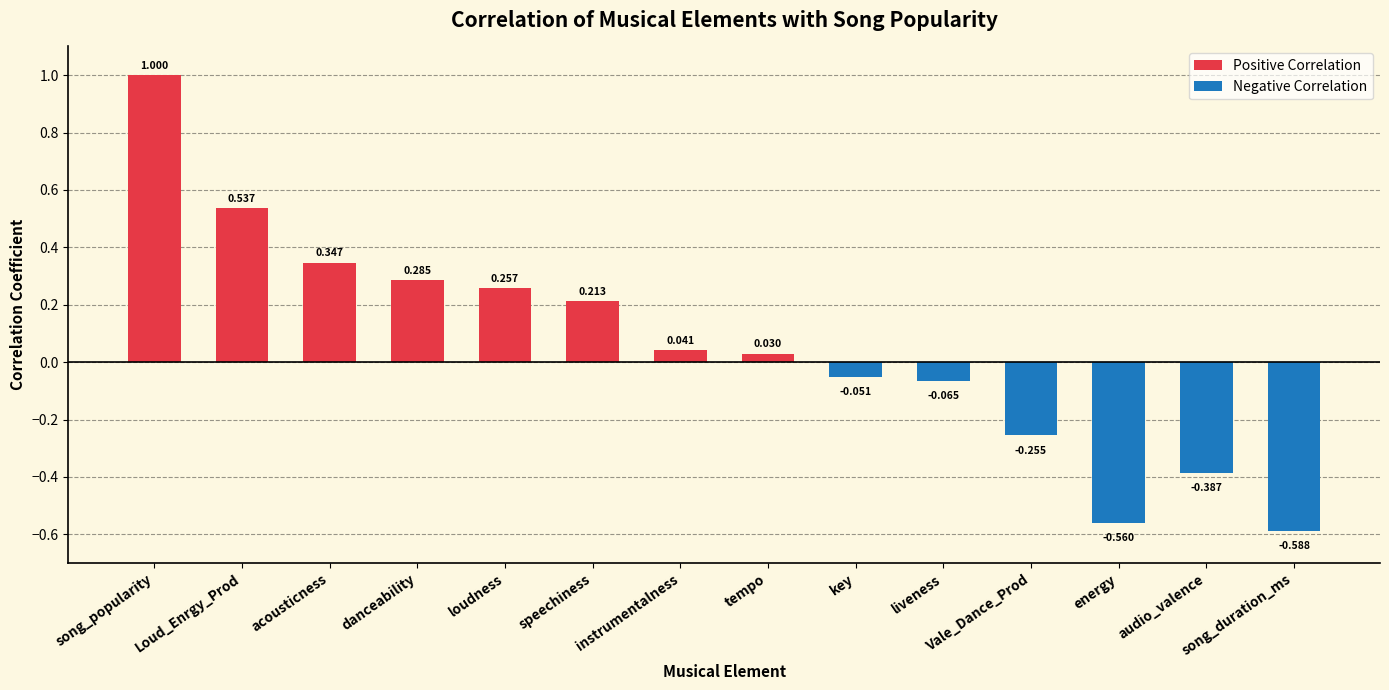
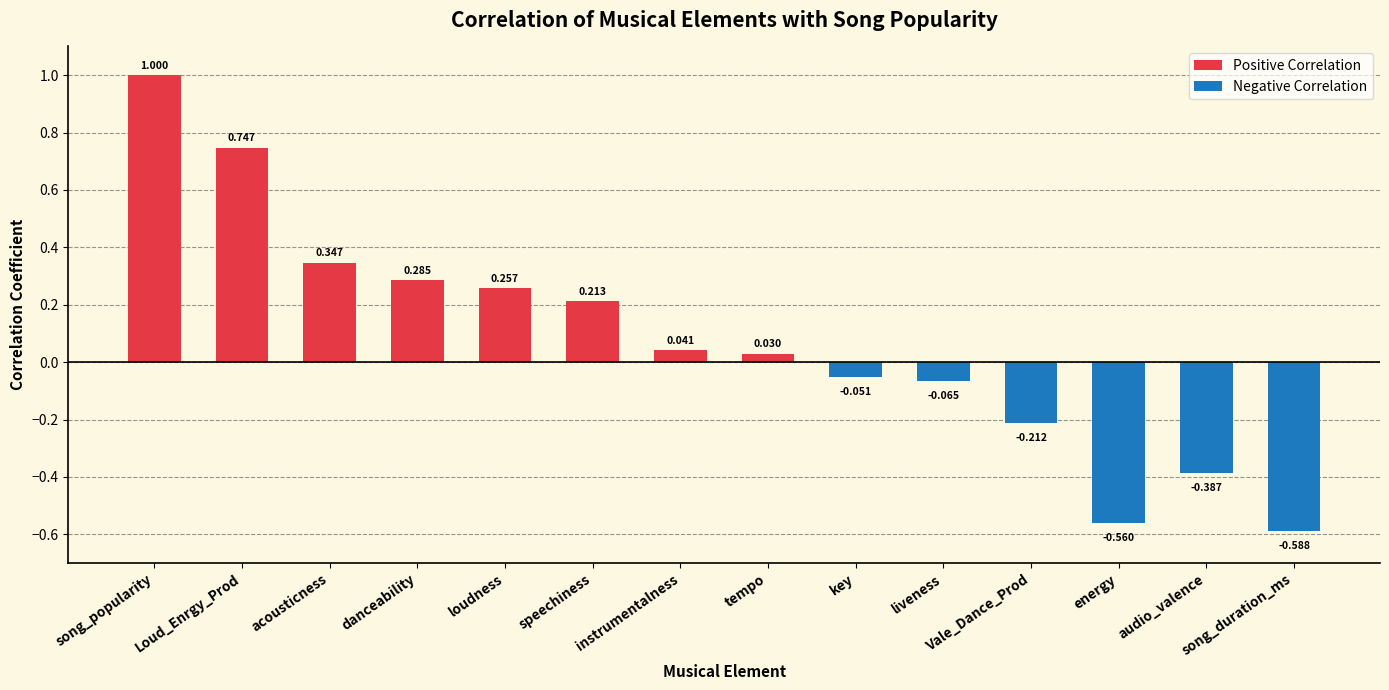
Loud_Enrgy_Prod: 0.537 -> 0.747
Vale_Dance_Prod: -0.255 -> -0.212
